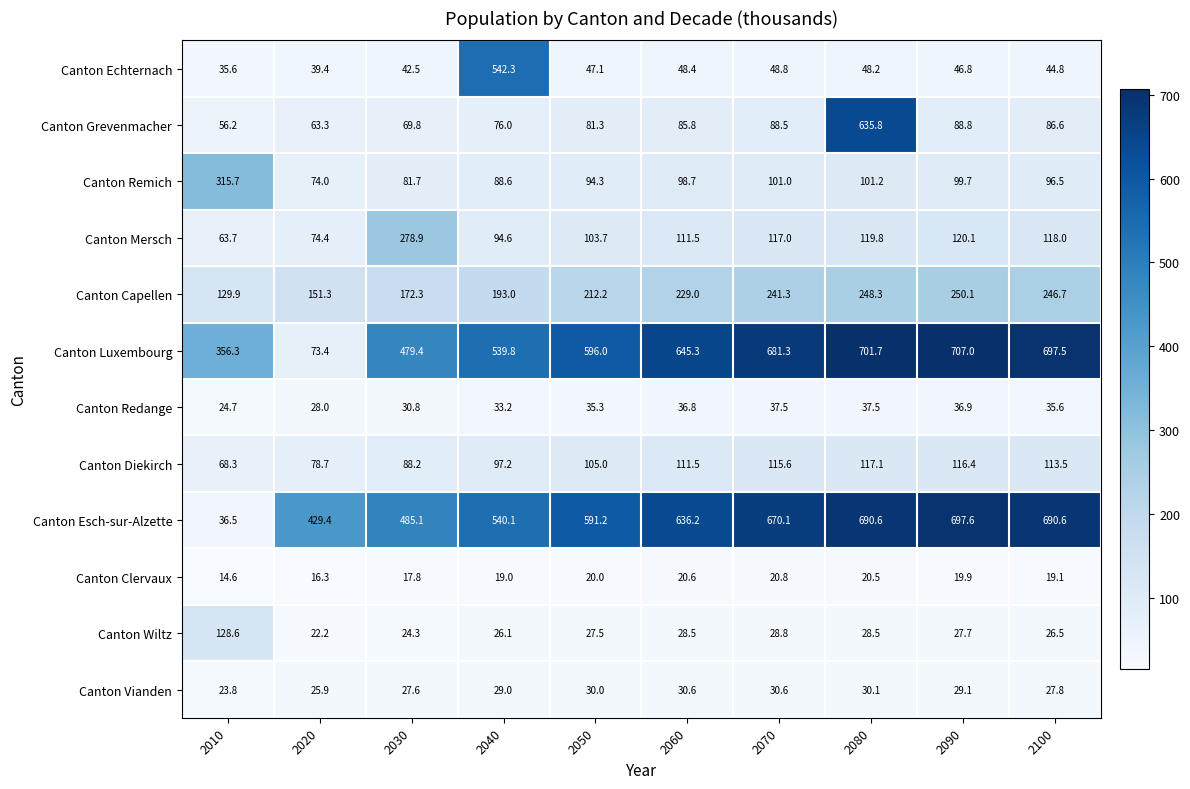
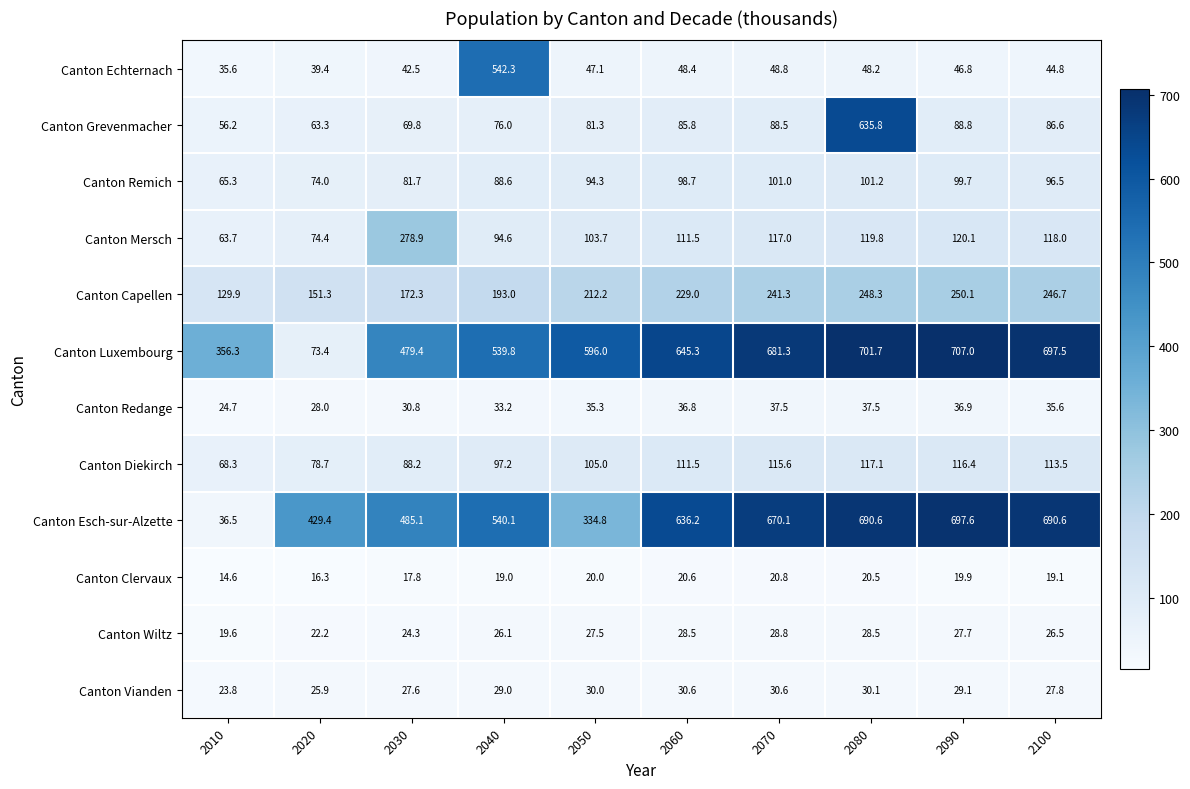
Canton Remich, 2010: 315.7 -> 65.3
Canton Esch-sur-Alzette, 2050: 591.2 -> 334.8
Canton Wiltz, 2010: 128.6 -> 19.6
